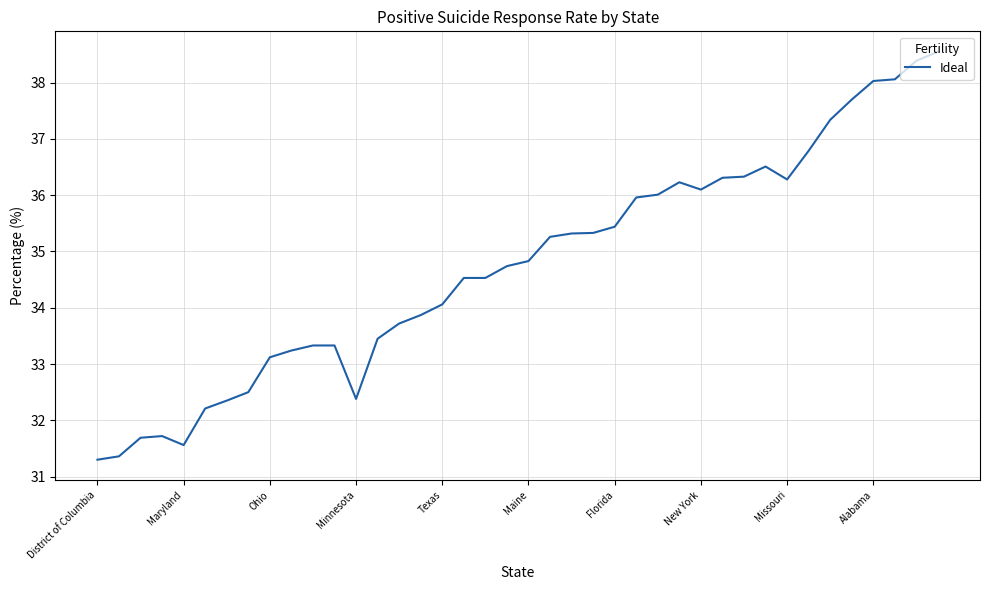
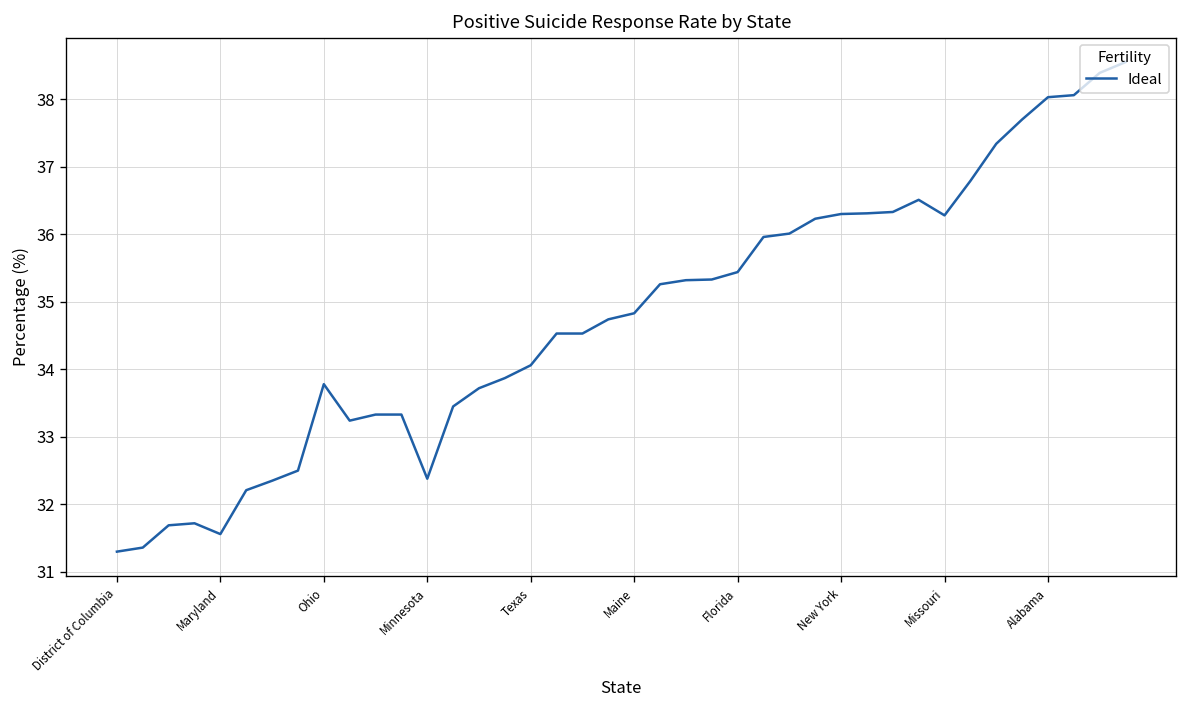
Ohio: 33.1 -> 33.8
New York: 36.1 -> 36.3
